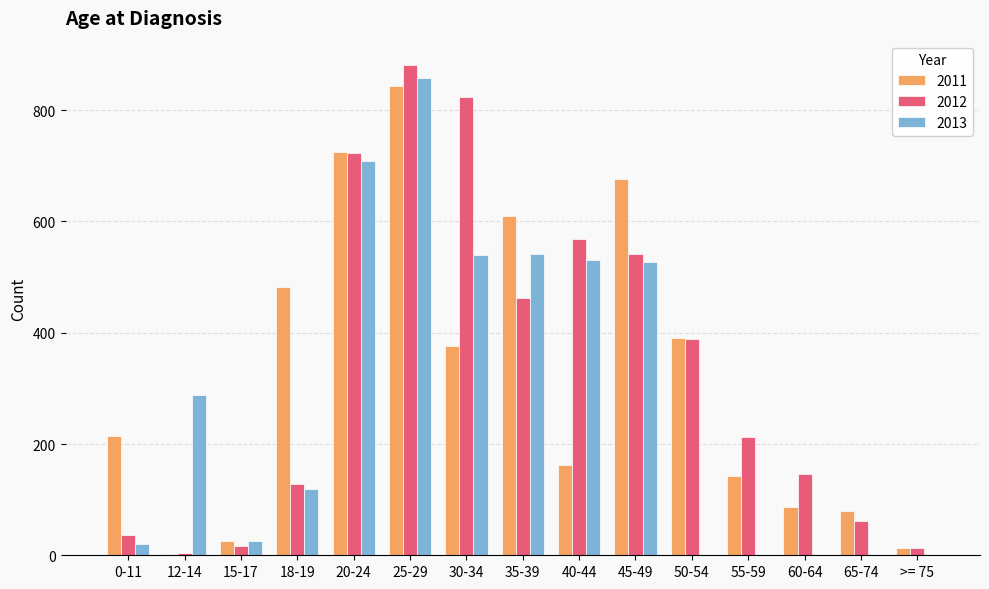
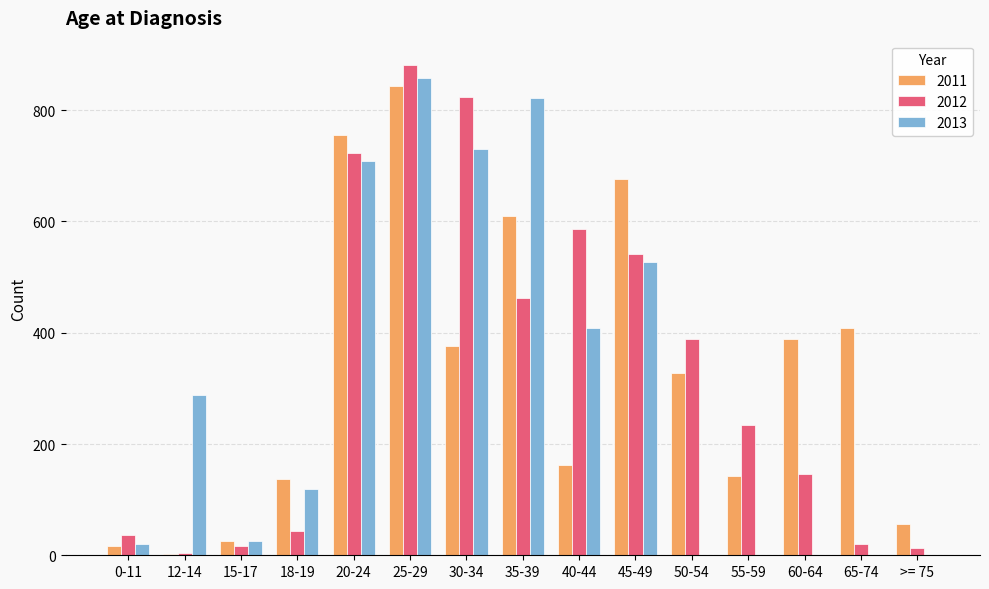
2011, 0-11: 210 -> 20
2011, 18-19: 480 -> 140
2012, 18-19: 130 -> 40
2011, 20-24: 730 -> 760
2013, 30-34: 540 -> 730
2013, 35-39: 540 -> 820
2012, 40-44: 570 -> 590
2013, 40-44: 530 -> 410
2011, 50-54: 390 -> 330
2012, 55-59: 210 -> 240
2011, 60-64: 90 -> 390
2011, 65-74: 80 -> 410
2012, 65-74: 60 -> 20
2011, >= 75: 10 -> 60
